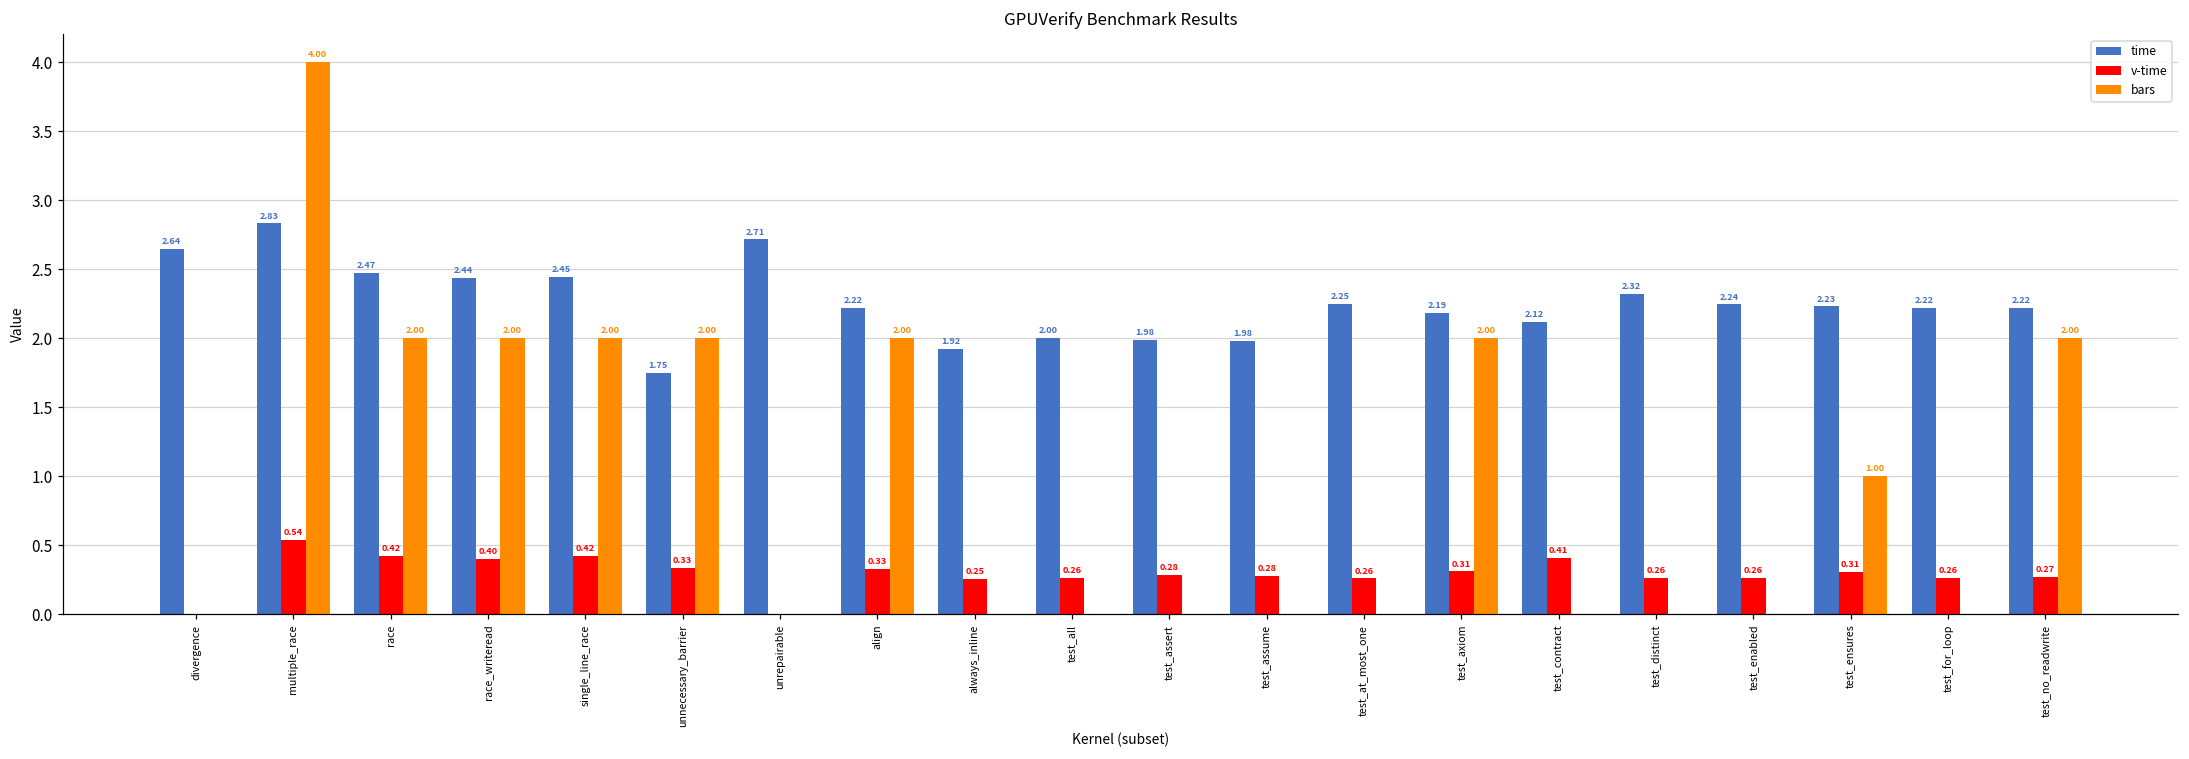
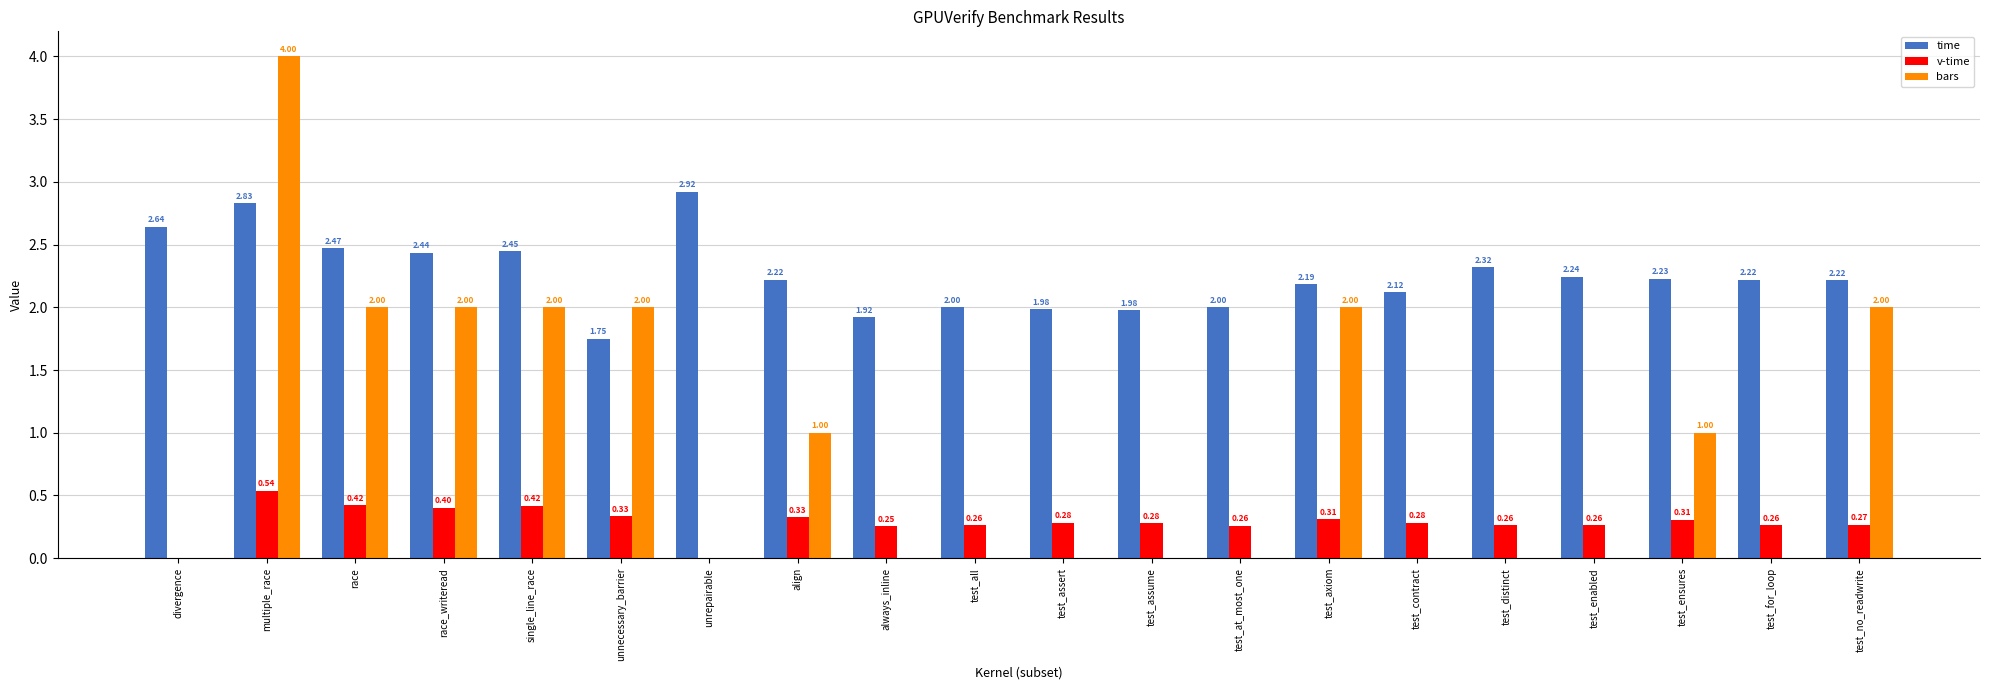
time, unrepairable: 2.71 -> 2.92
bars, align: 2.00 -> 1.00
time, test_at_most_one: 2.25 -> 2.00
v-time, test_contract: 0.41 -> 0.28
